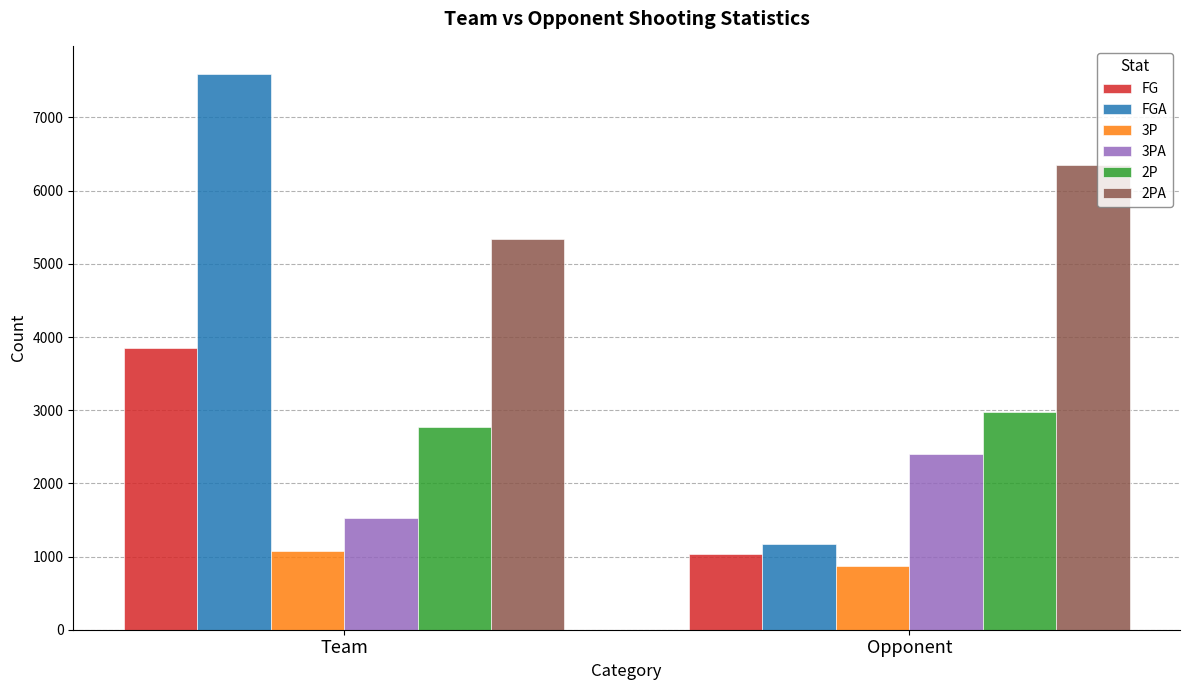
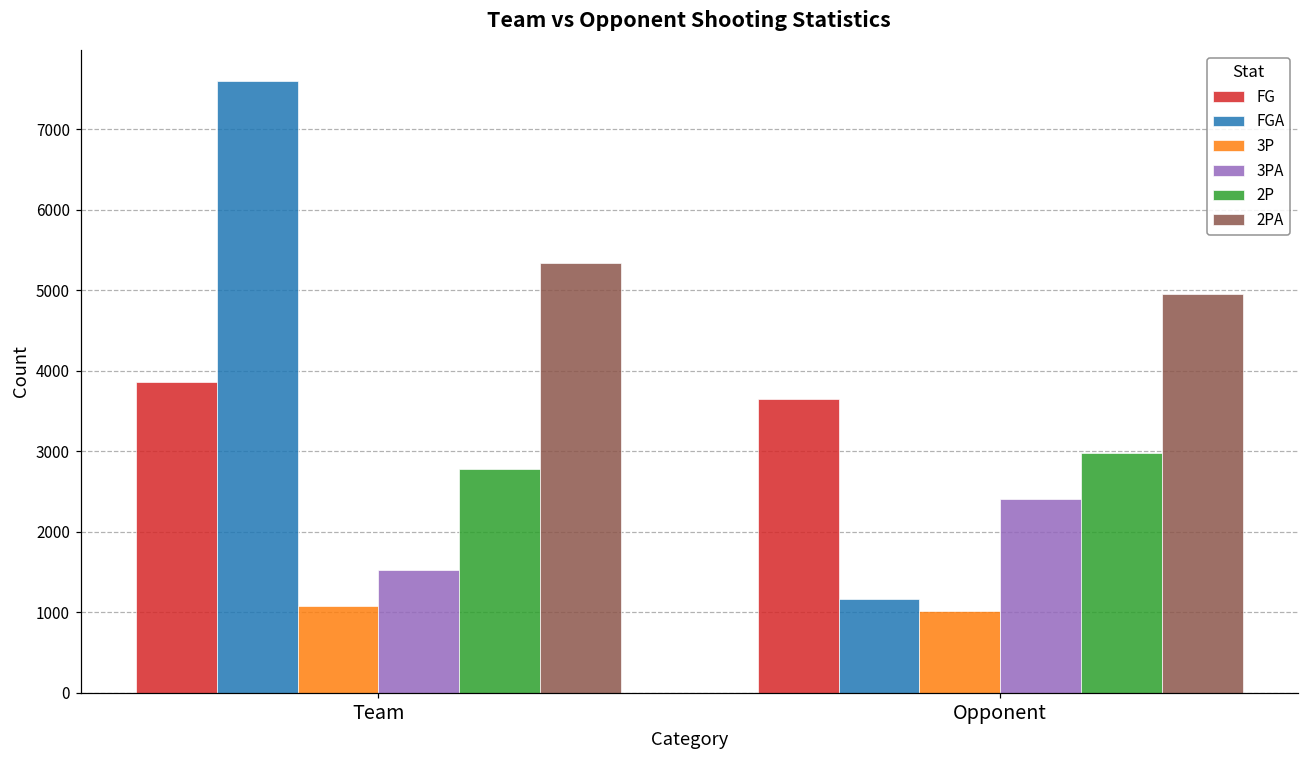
FG, Opponent: 1000 -> 3700
3P, Opponent: 900 -> 1000
2PA, Opponent: 6300 -> 5000
